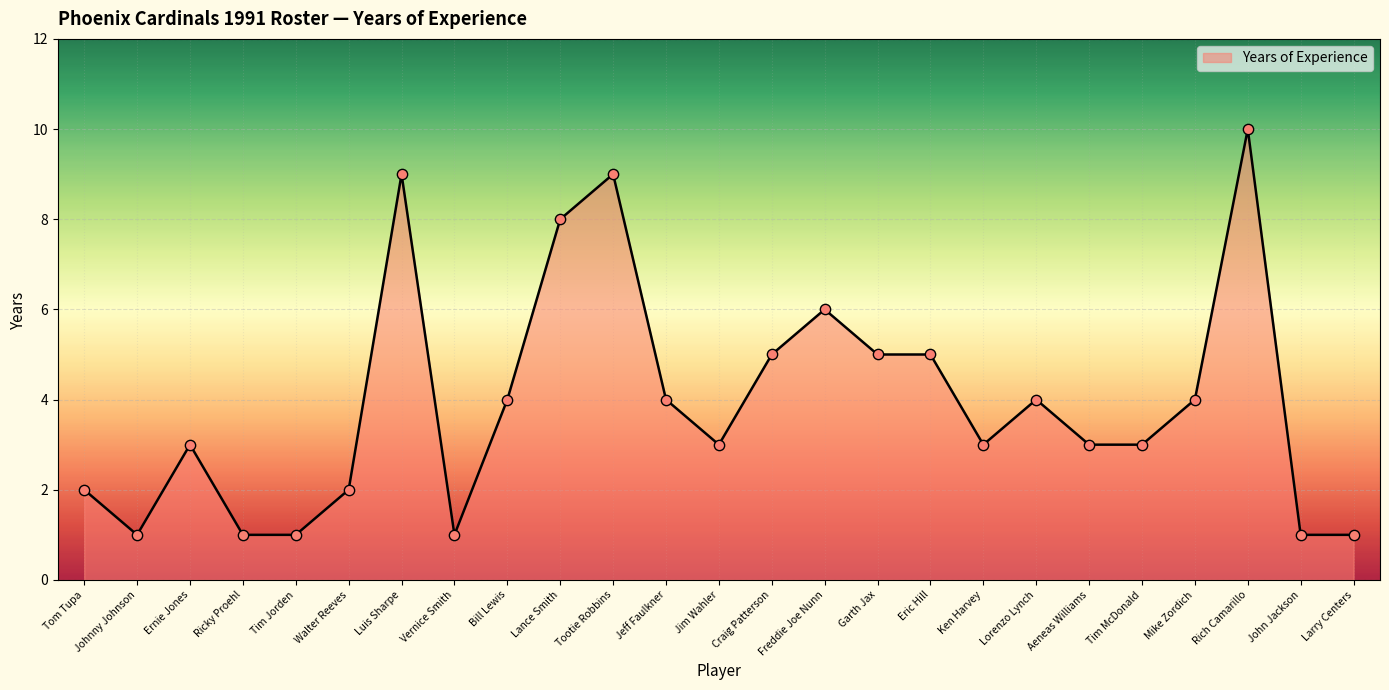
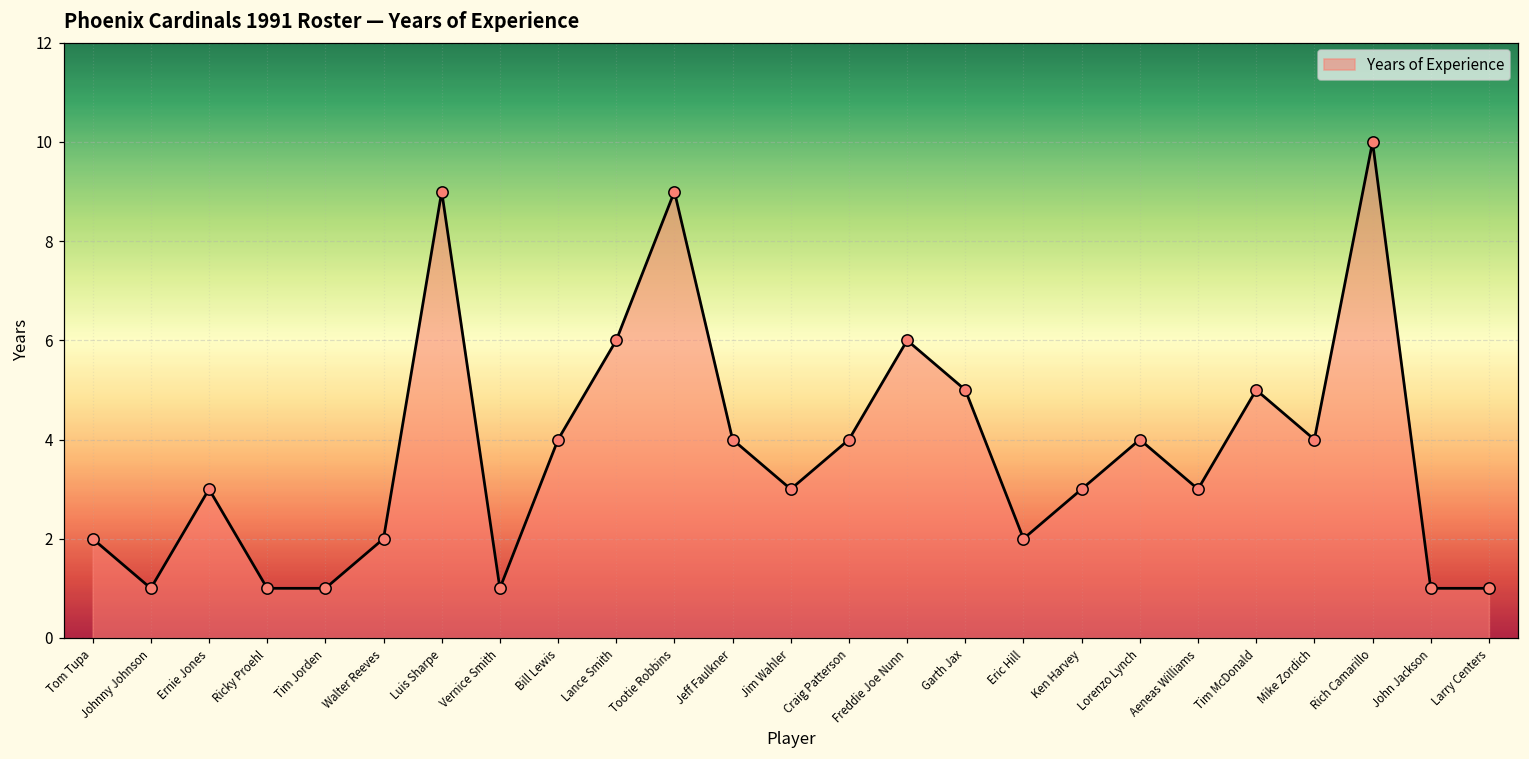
Lance Smith: 8 -> 6
Craig Patterson: 5 -> 4
Eric Hill: 5 -> 2
Tim McDonald: 3 -> 5
